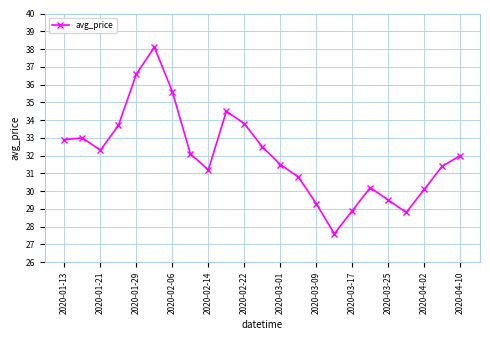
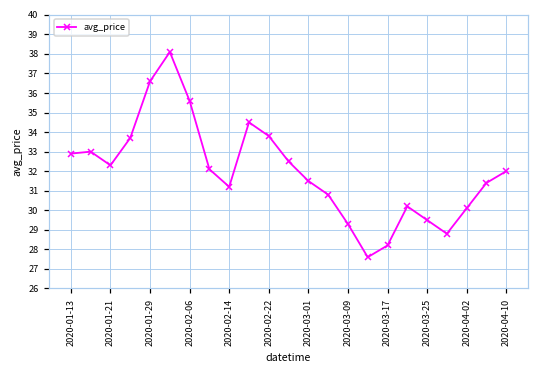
2020-03-17: 28.9 -> 28.2
